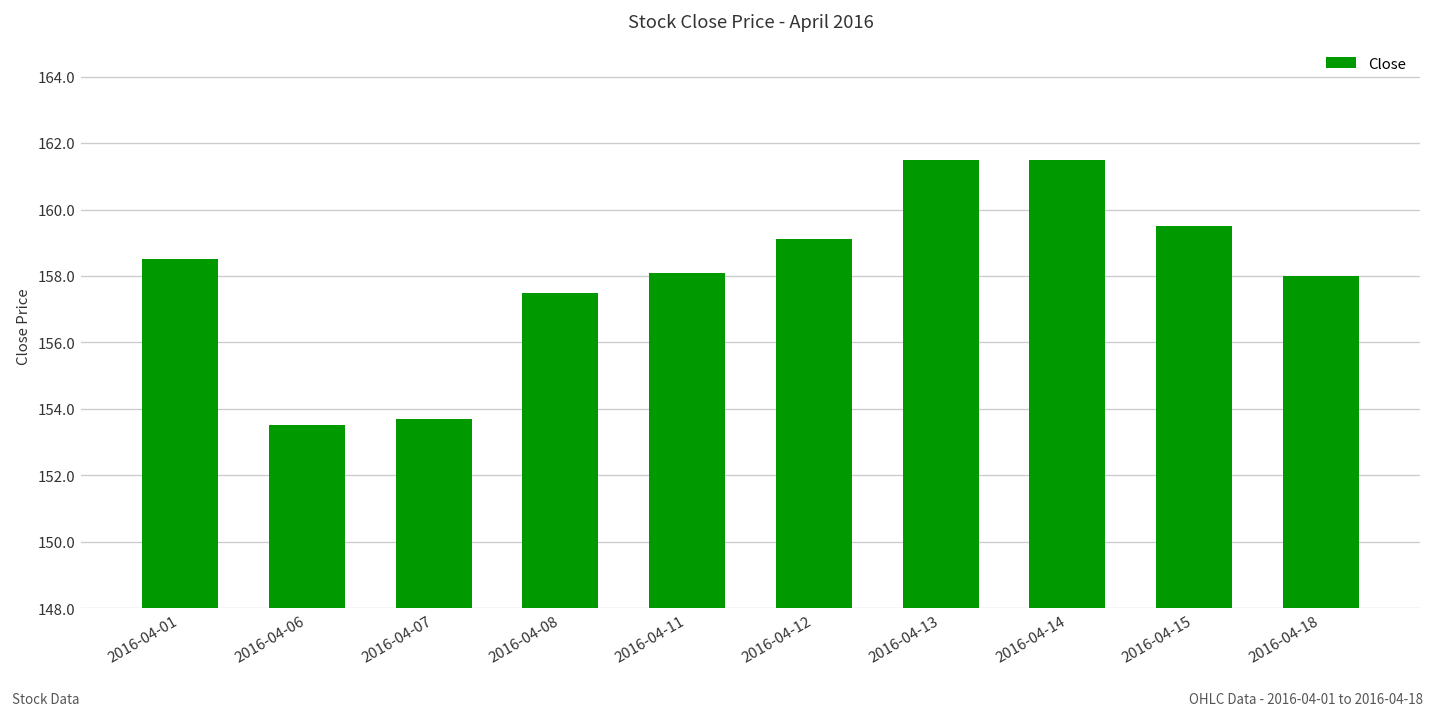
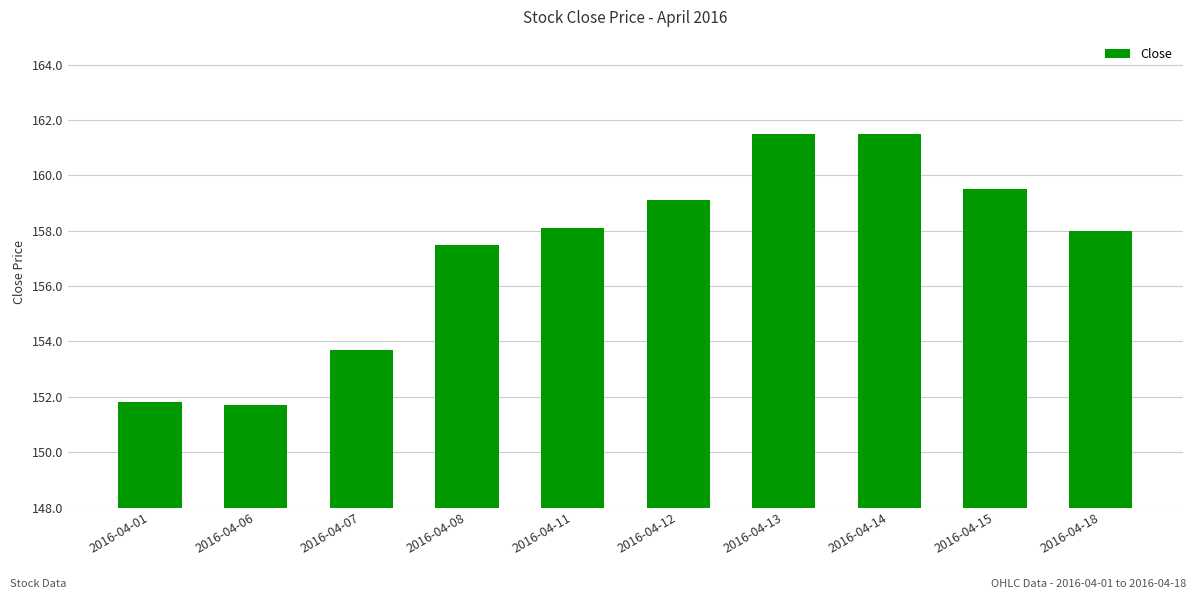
2016-04-01: 158.5 -> 151.8
2016-04-06: 153.5 -> 151.7
